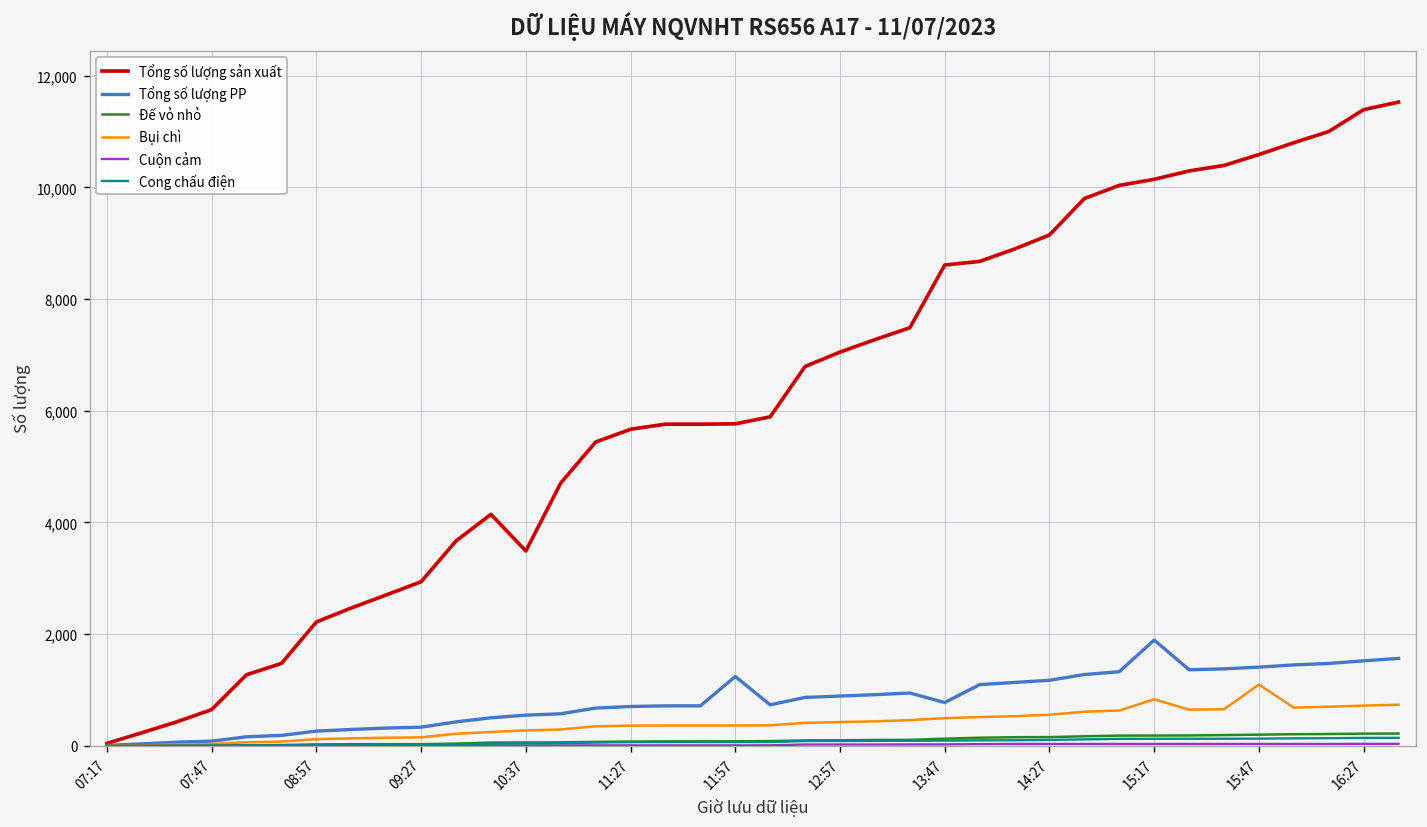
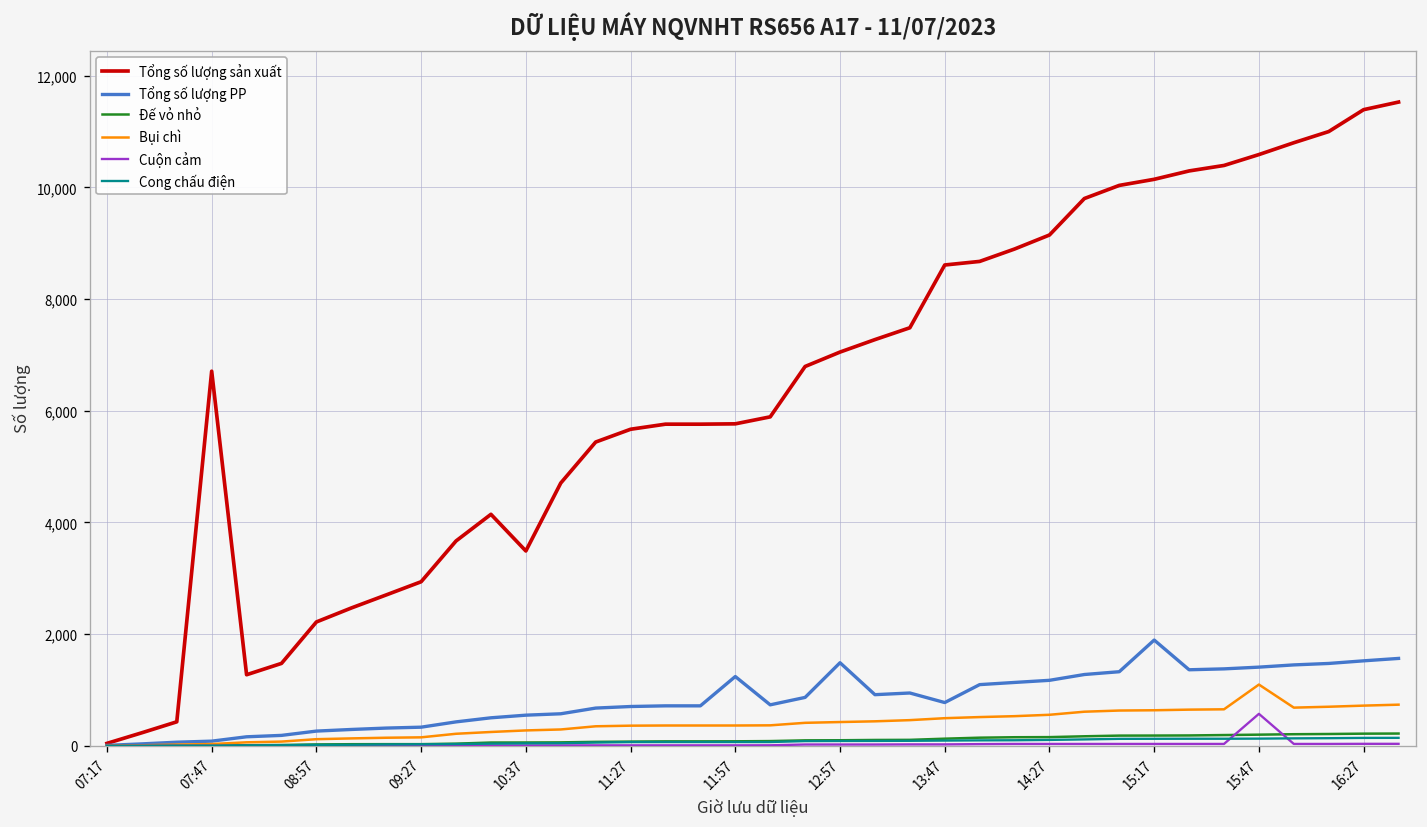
Tổng số lượng sản xuất, 07:47: 700 -> 6,700
Tổng số lượng PP, 12:57: 900 -> 1,500
Bụi chì, 15:17: 800 -> 600
Cuộn cảm, 15:47: 0 -> 600
